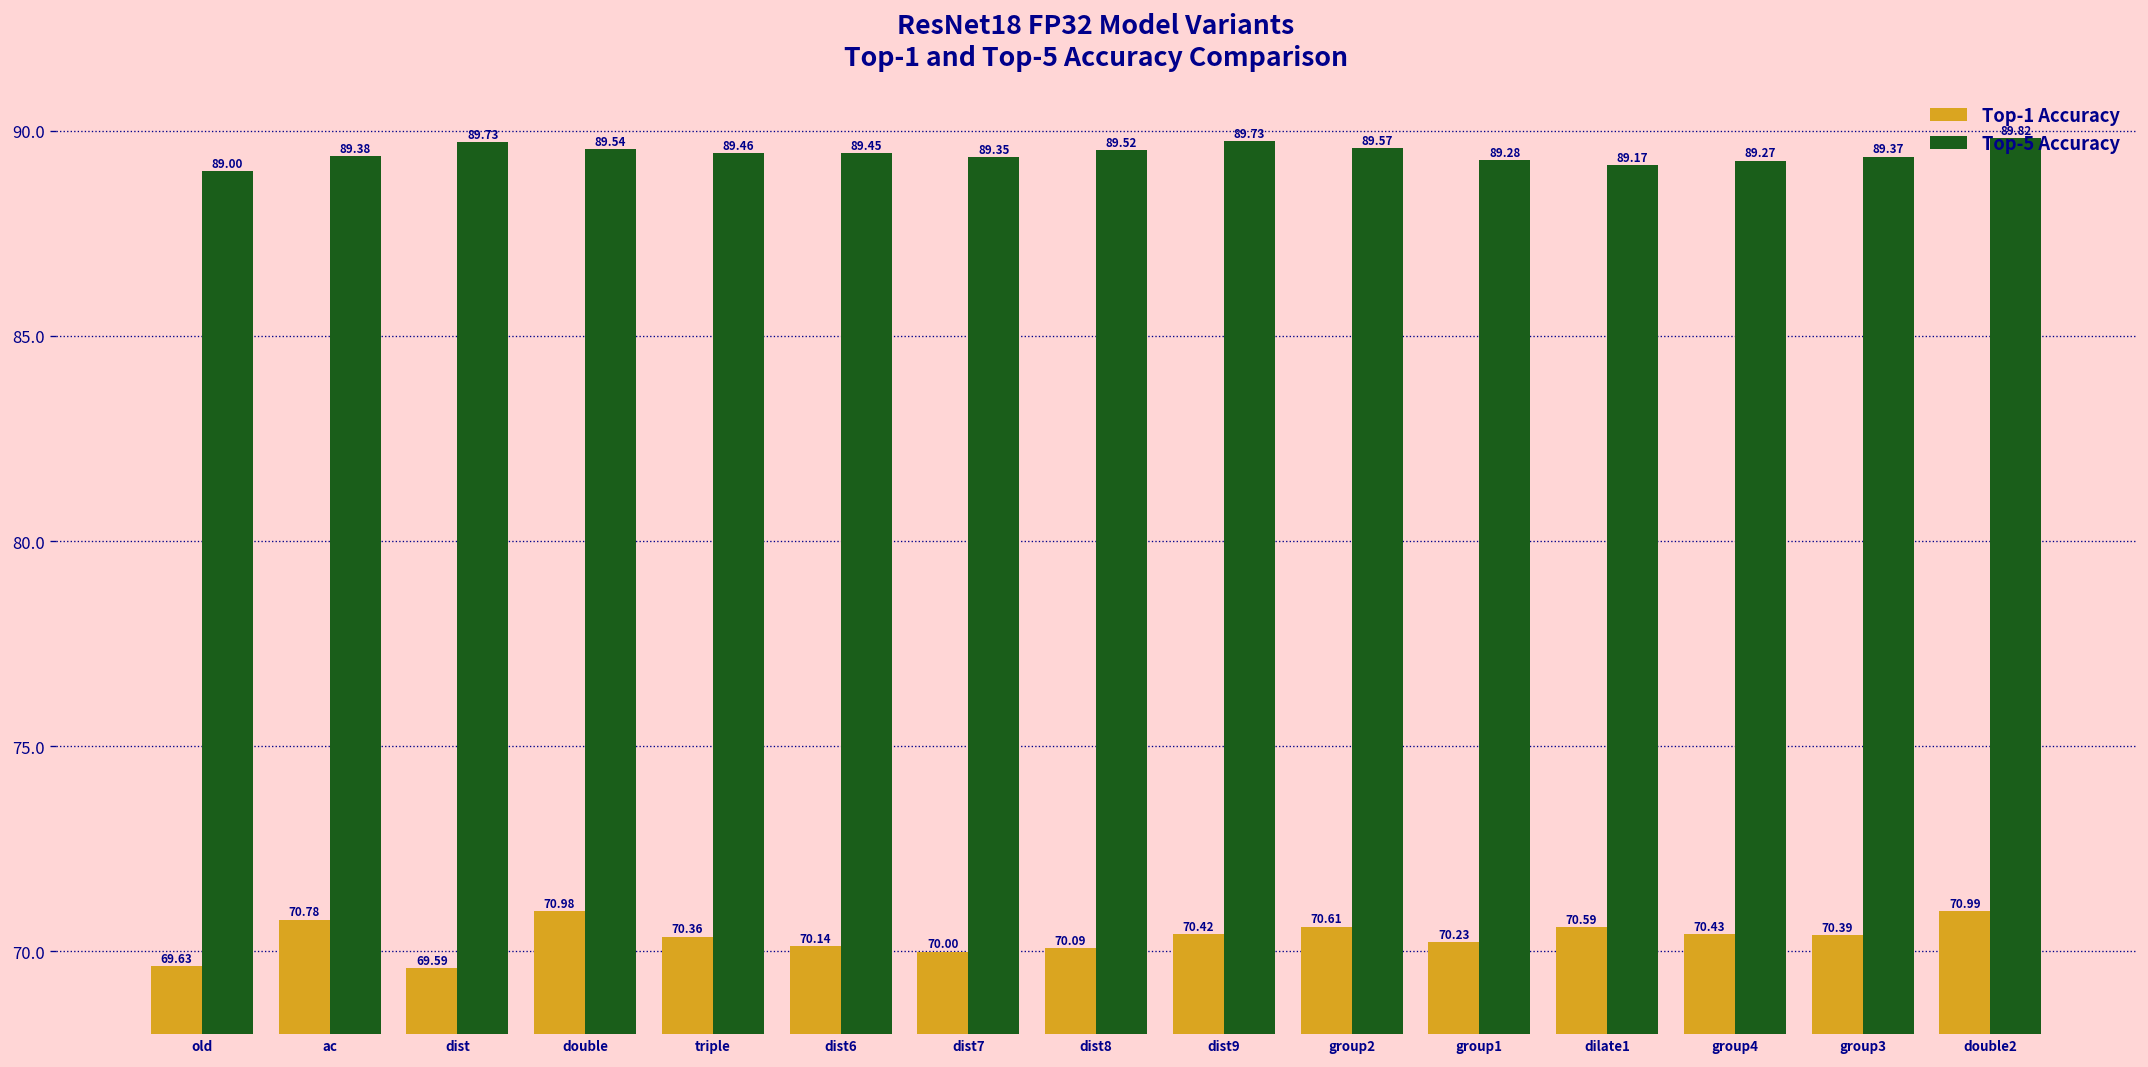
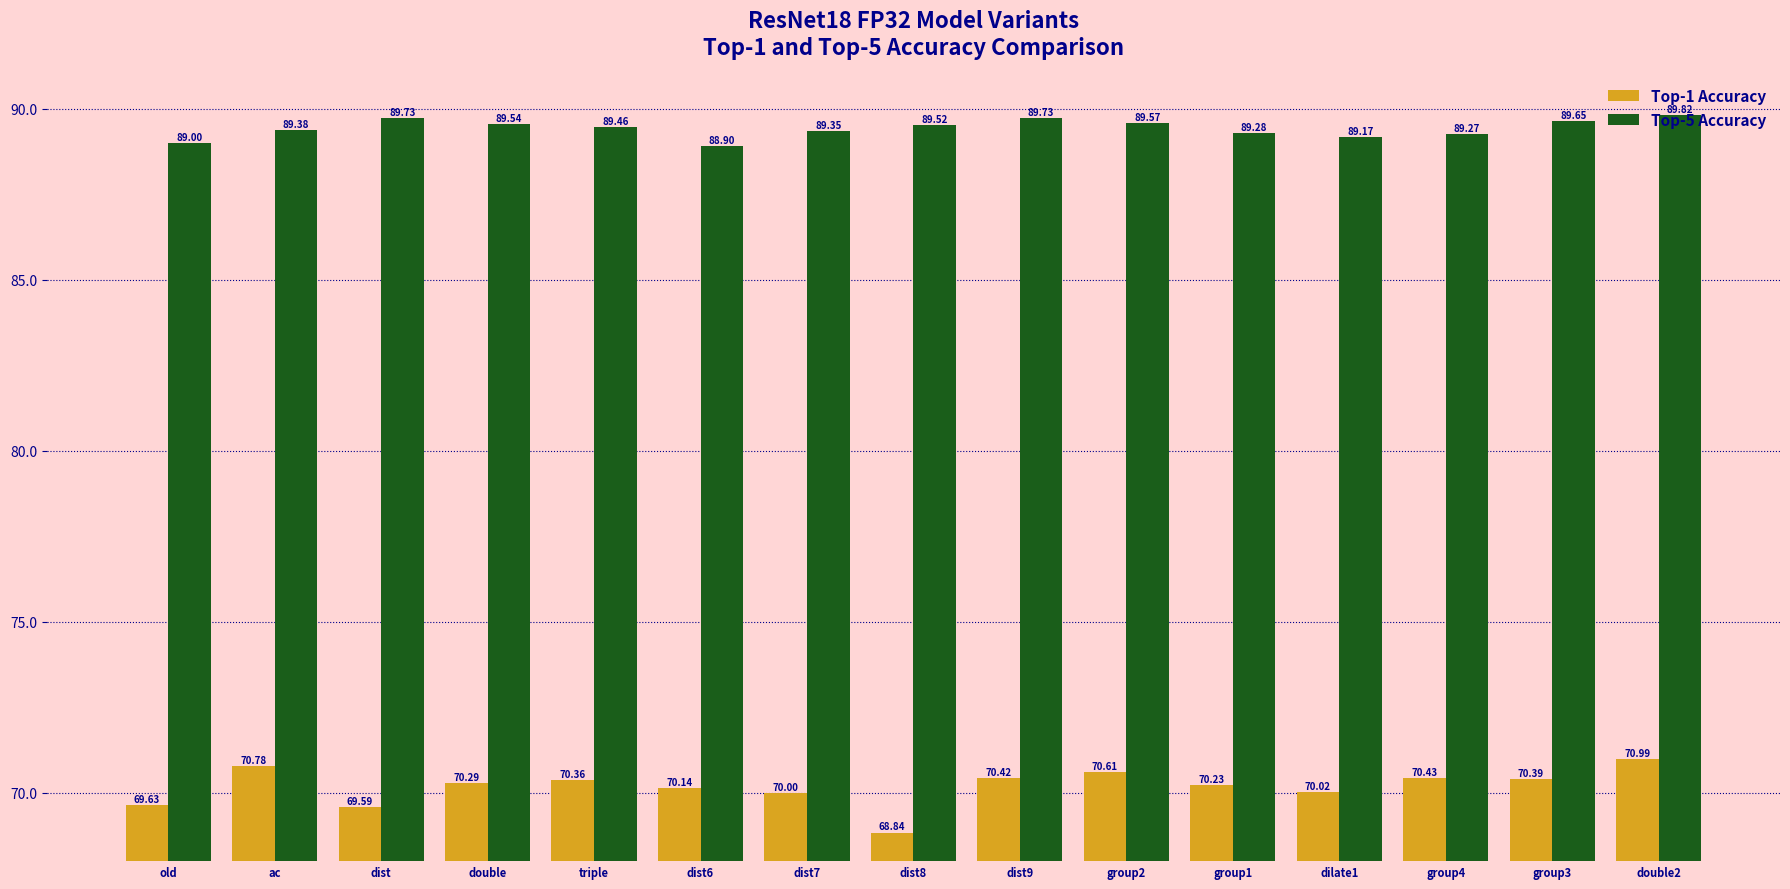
Top-1 Accuracy, double: 70.98 -> 70.29
Top-5 Accuracy, dist6: 89.45 -> 88.90
Top-1 Accuracy, dist8: 70.09 -> 68.84
Top-1 Accuracy, dilate1: 70.59 -> 70.02
Top-5 Accuracy, group3: 89.37 -> 89.65
